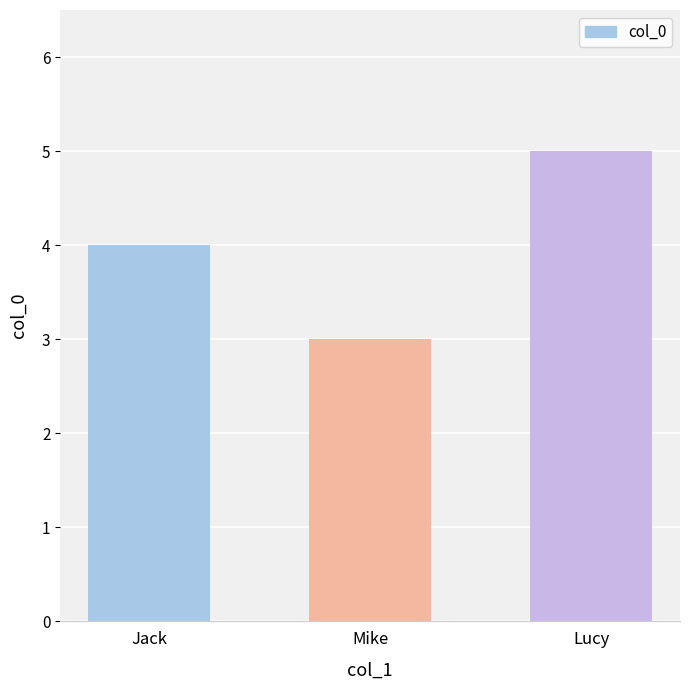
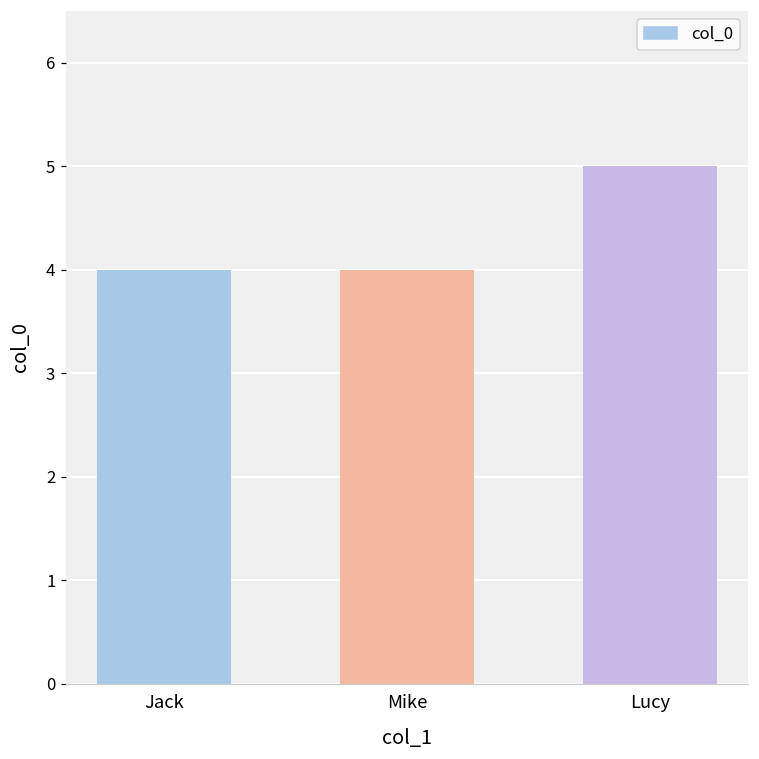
Mike: 3 -> 4
